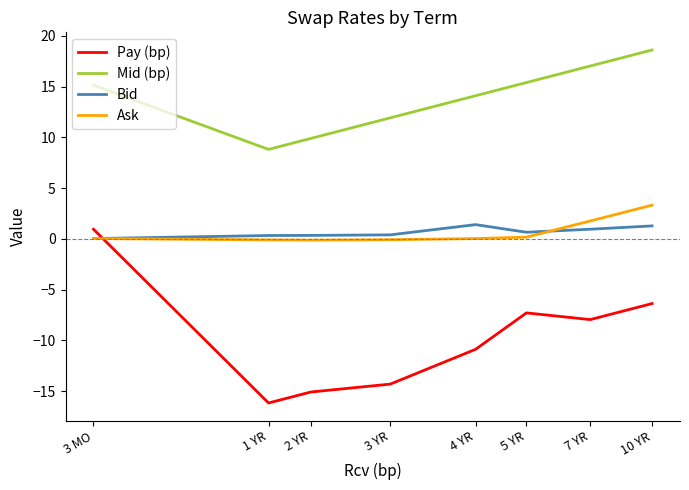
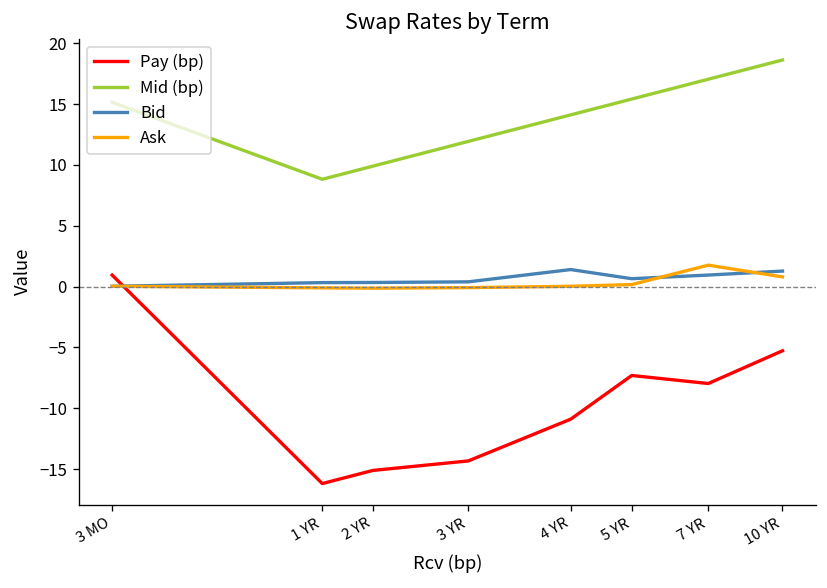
Pay (bp), 10 YR: -6.4 -> -5.3
Ask, 10 YR: 3.3 -> 0.8
